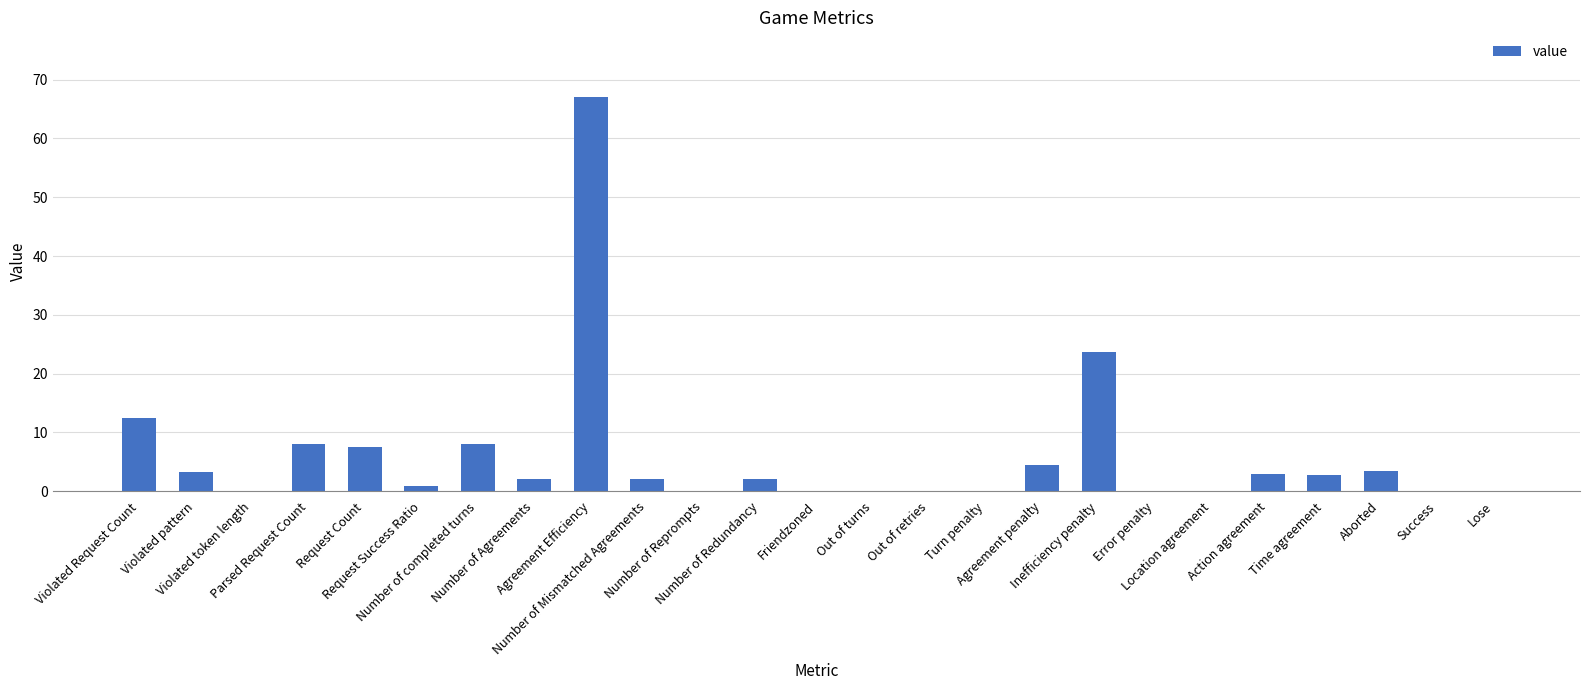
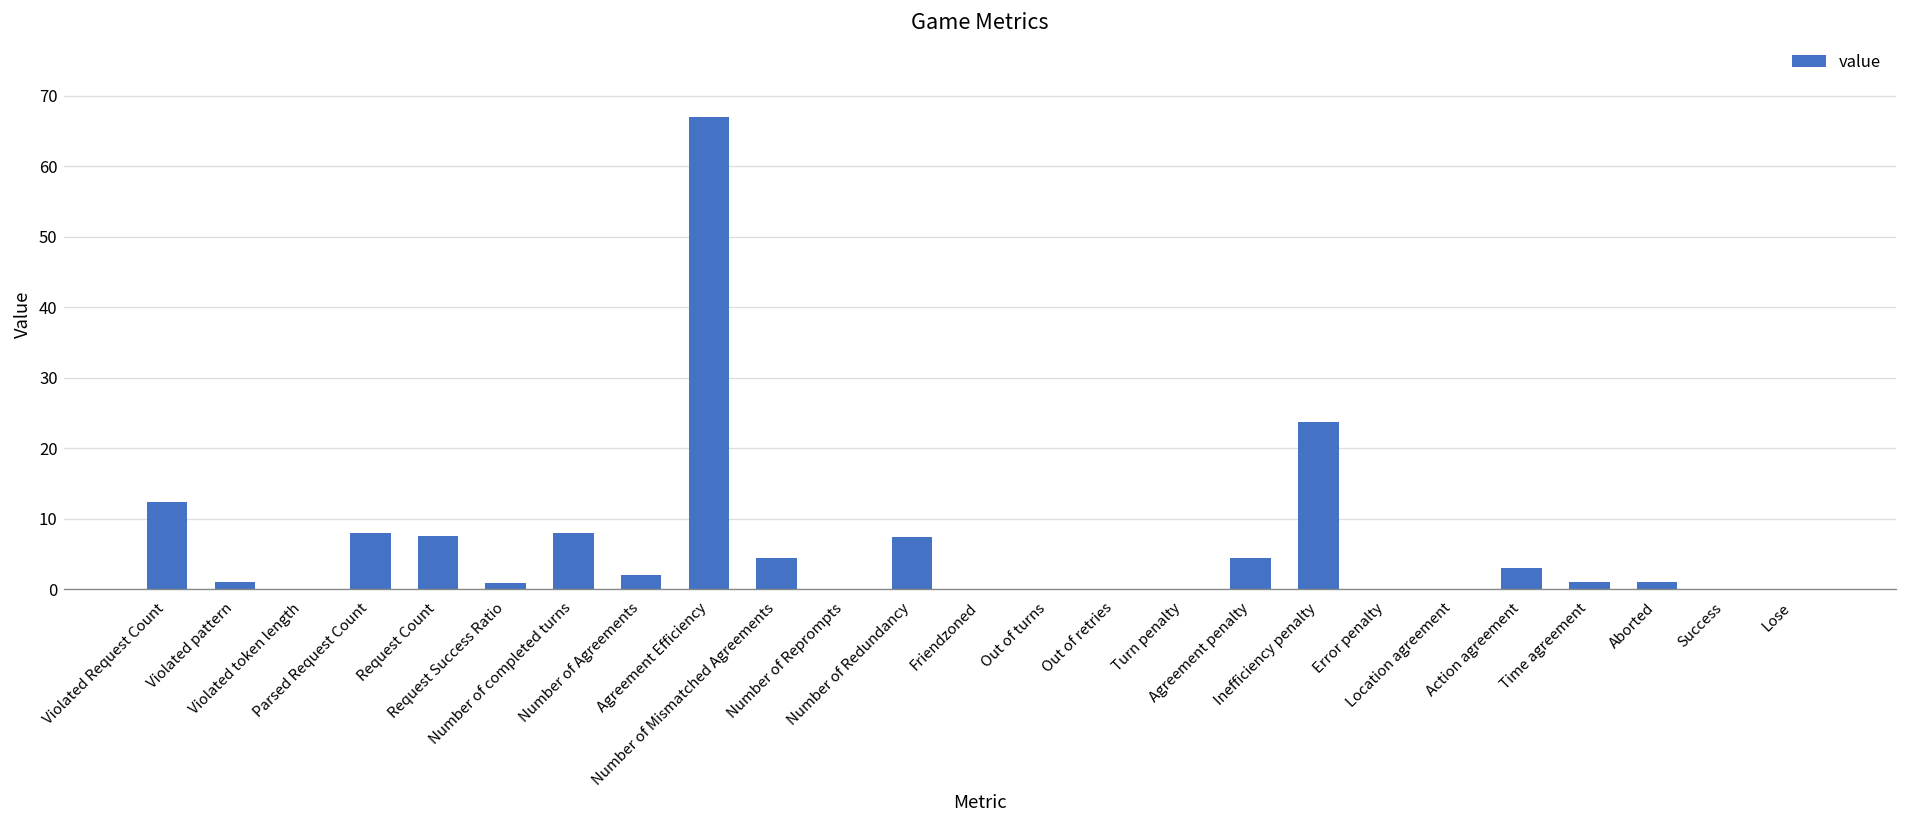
Violated pattern: 3 -> 1
Number of Mismatched Agreements: 2 -> 5
Number of Redundancy: 2 -> 7
Time agreement: 3 -> 1
Aborted: 3 -> 1
